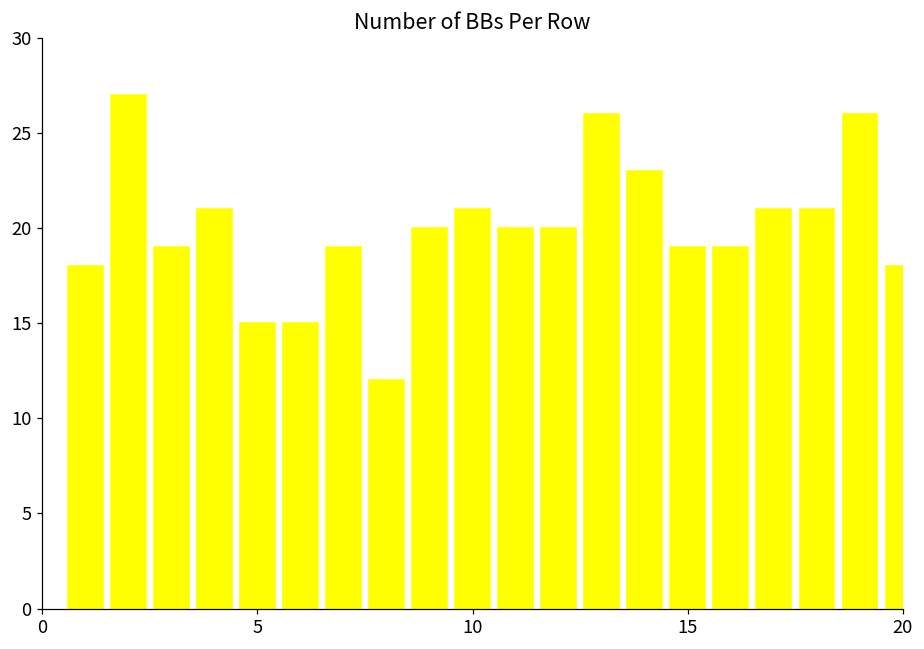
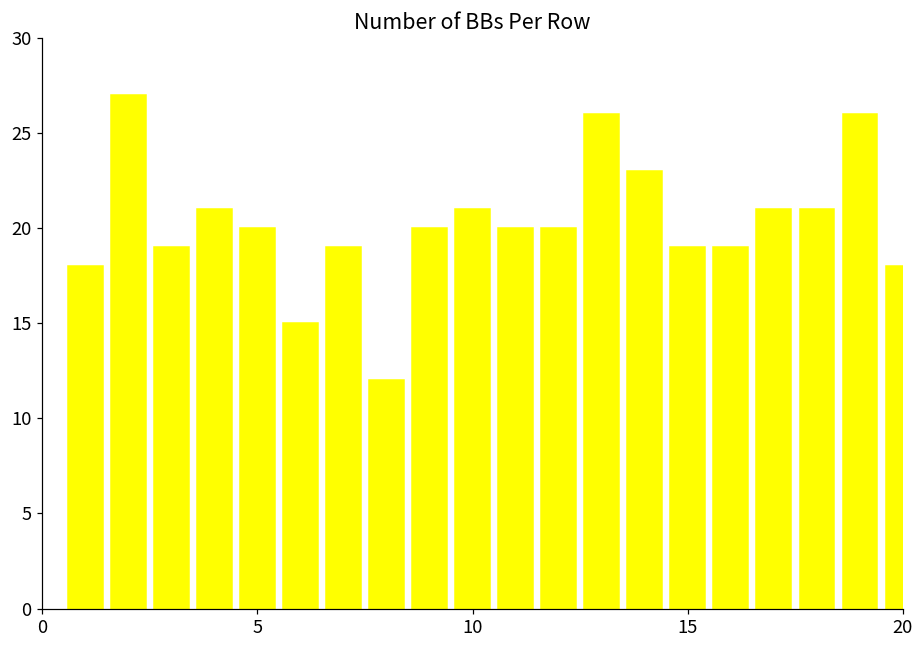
5: 15 -> 20
